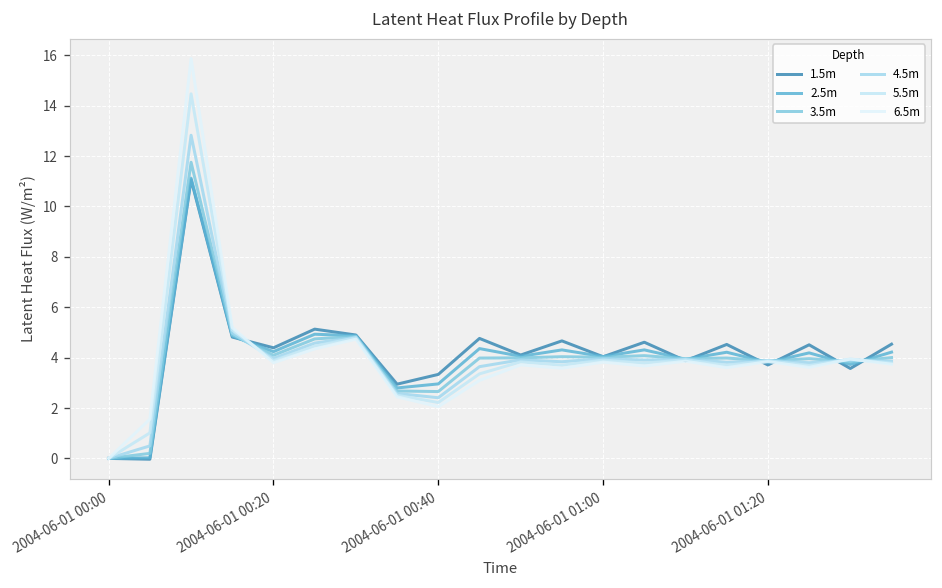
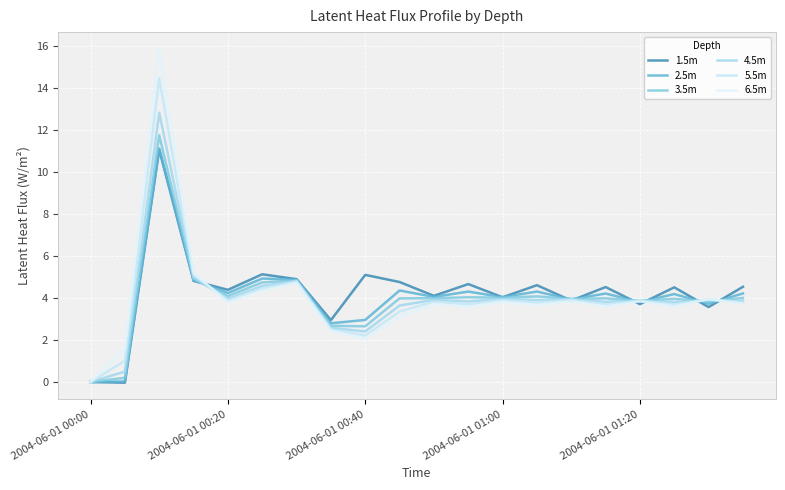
1.5m, 2004-06-01 00:40: 3.3 -> 5.1
